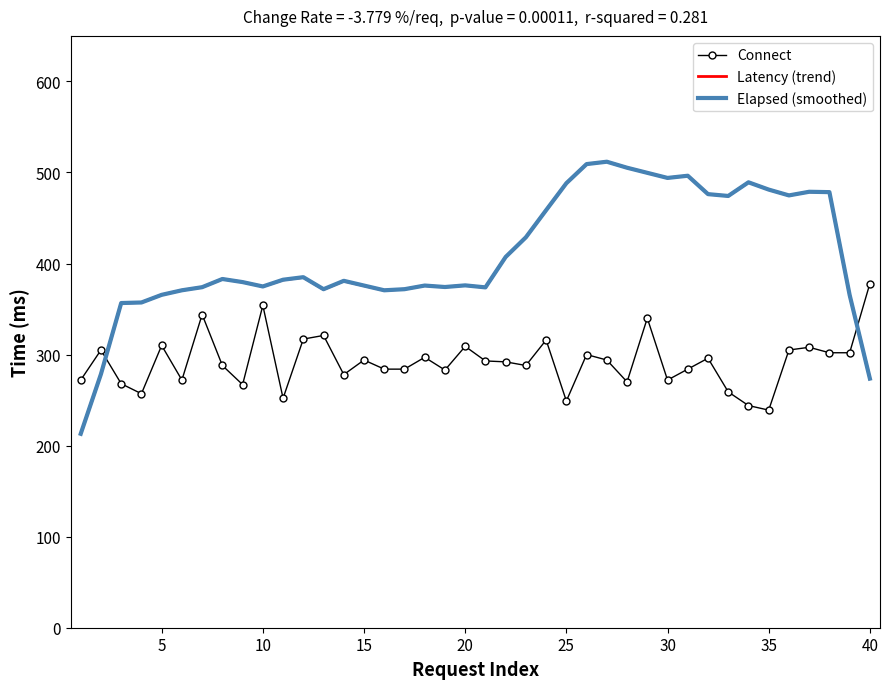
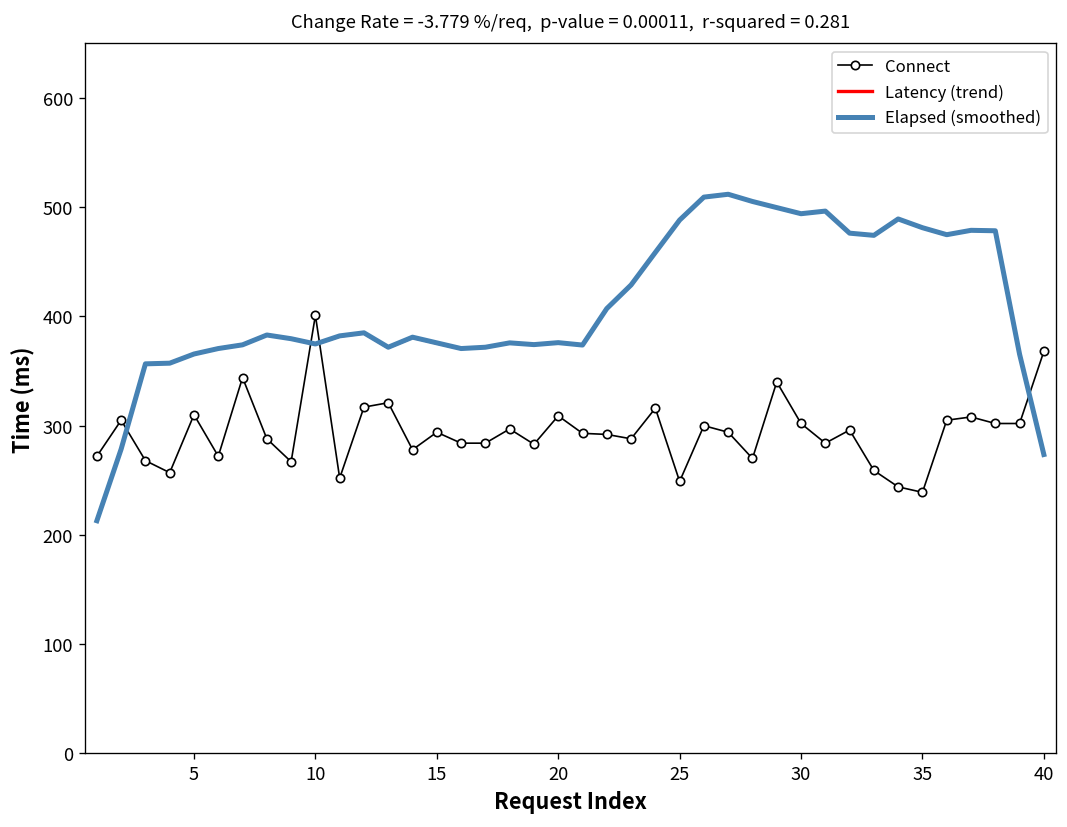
Connect, 10: 350 -> 400
Connect, 30: 270 -> 300
Connect, 40: 380 -> 370
